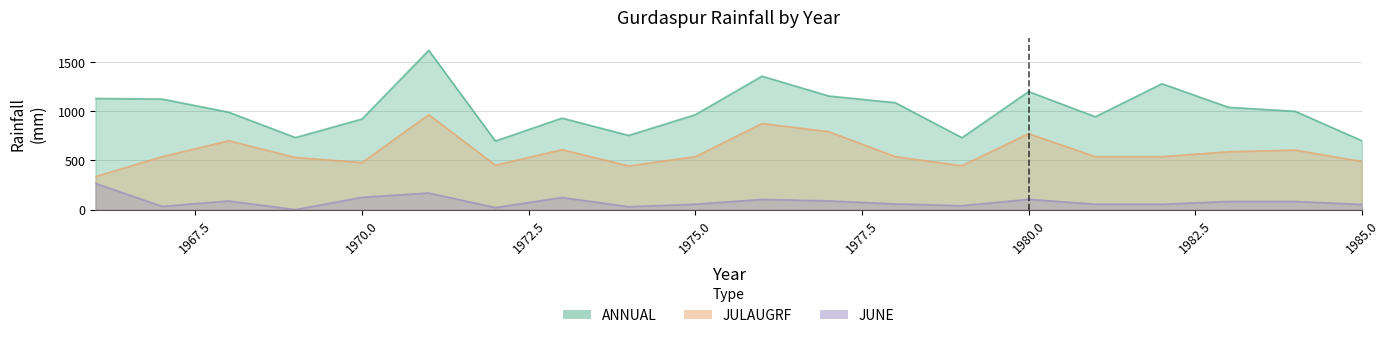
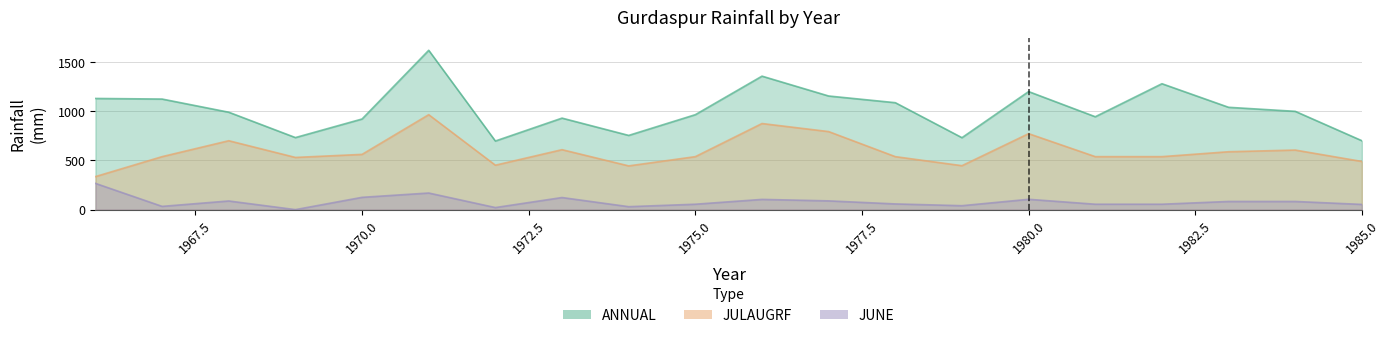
JULAUGRF, 1970.0: 500 -> 600
